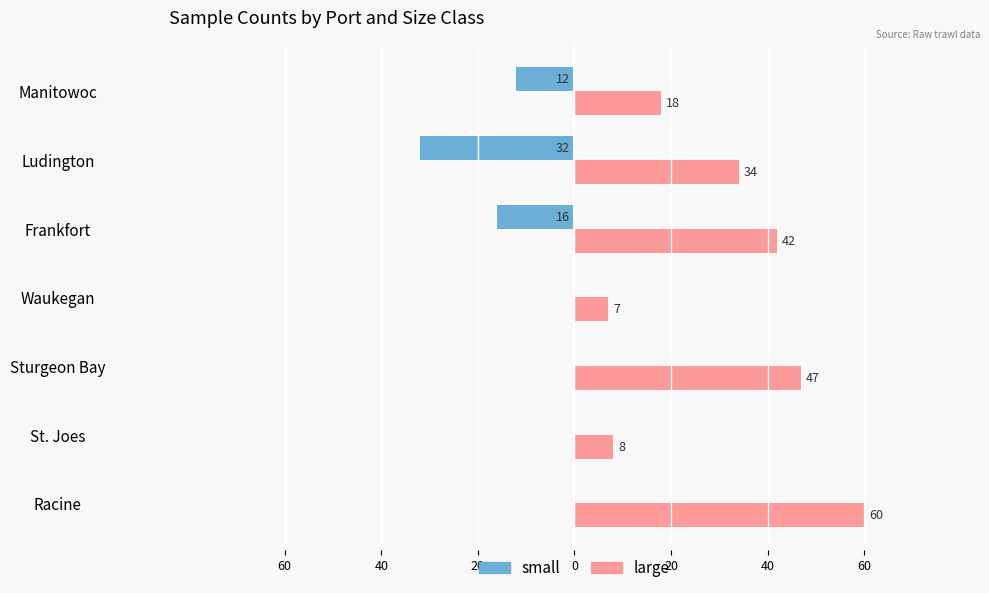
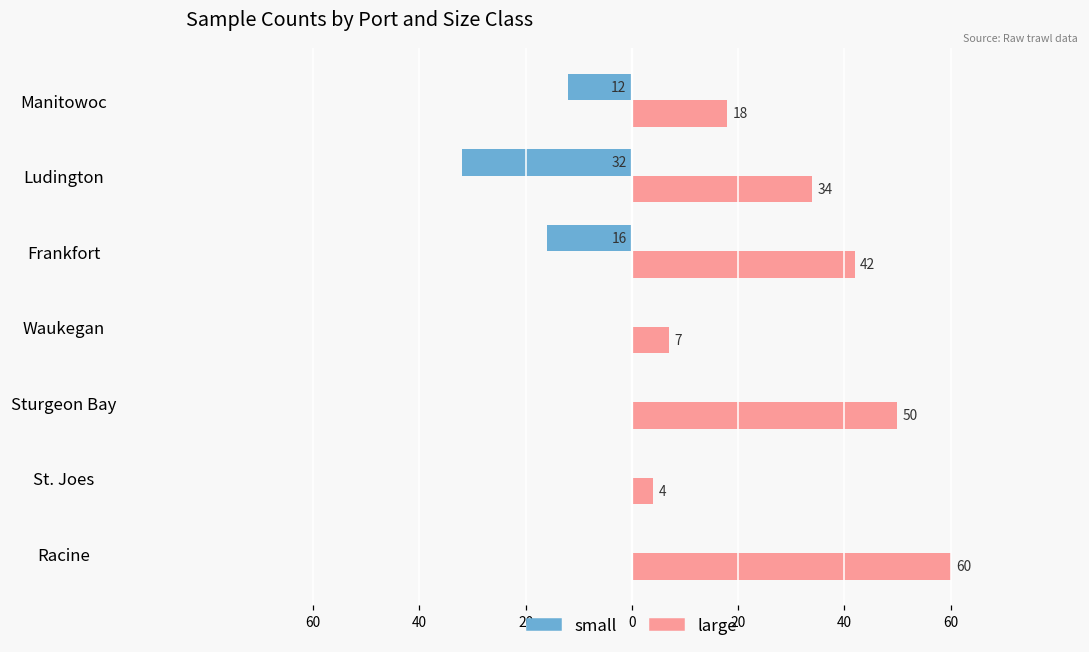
large, Sturgeon Bay: 47 -> 50
large, St. Joes: 8 -> 4
